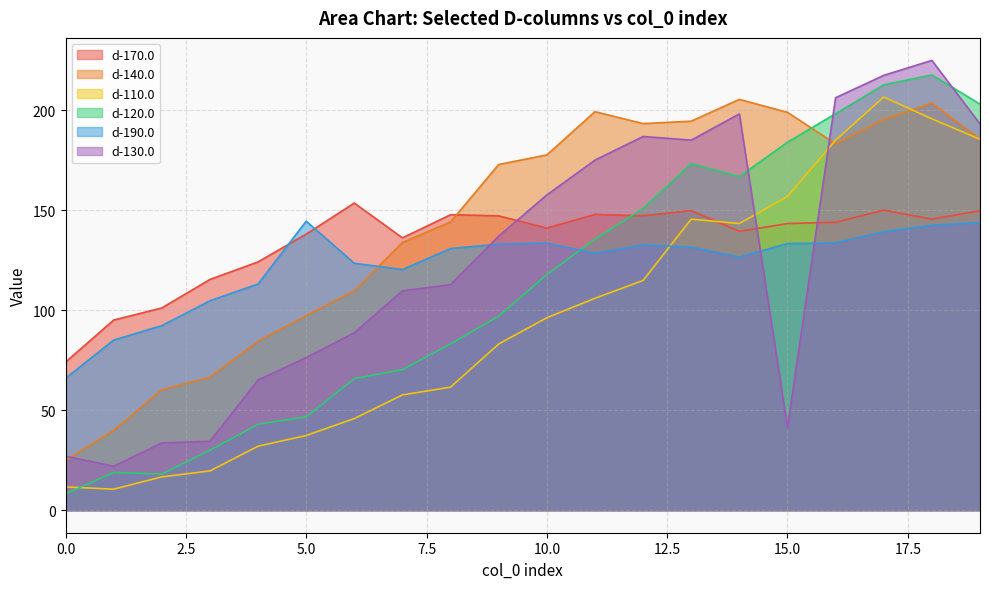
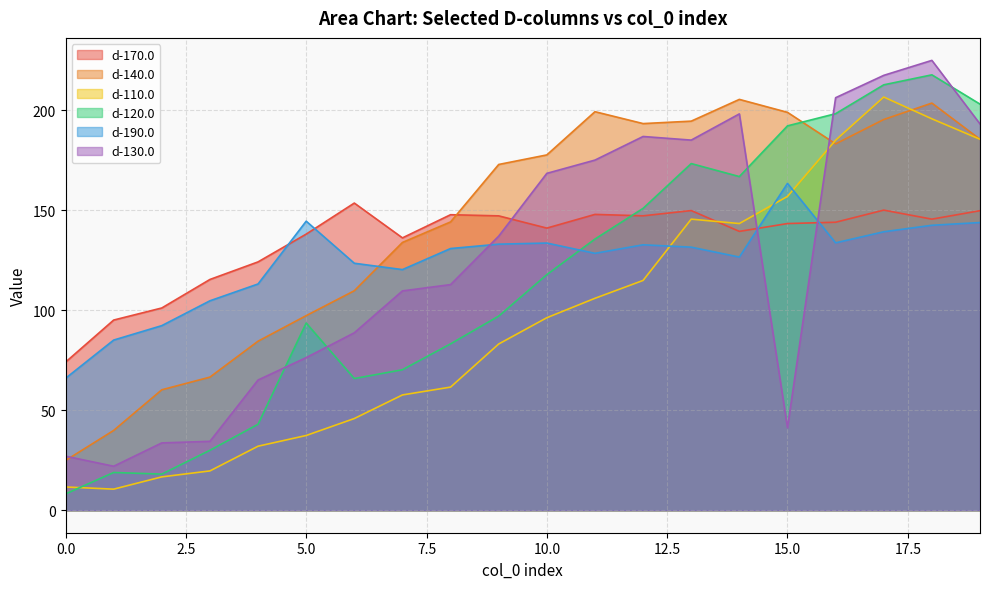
d-120.0, 5.0: 47 -> 94
d-130.0, 10.0: 158 -> 168
d-120.0, 15.0: 184 -> 192
d-190.0, 15.0: 133 -> 163
